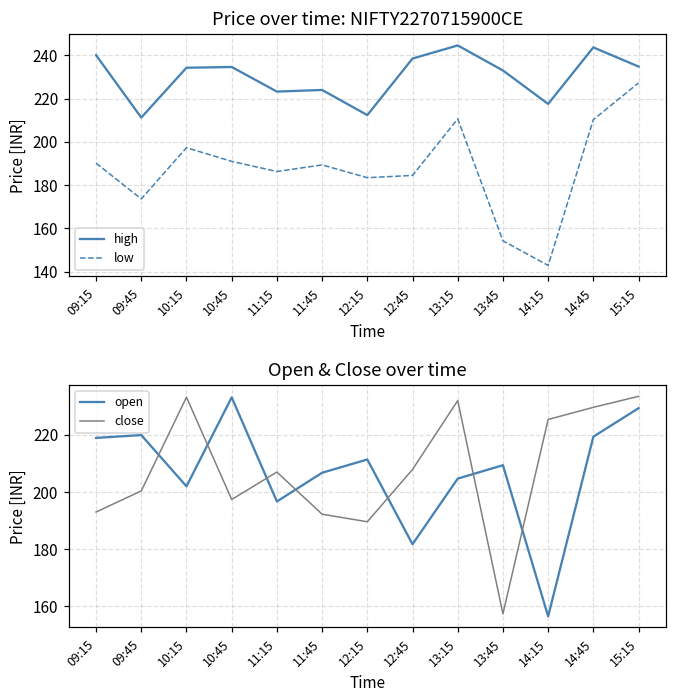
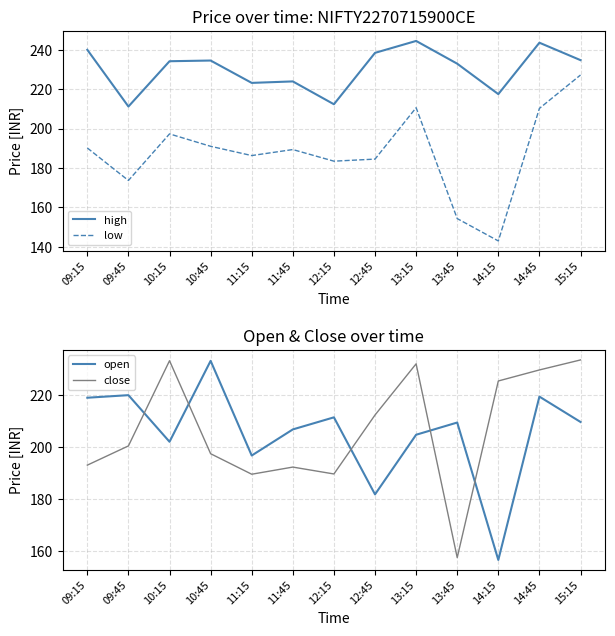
Open & Close over time, close, 11:15: 207 -> 190
Open & Close over time, close, 12:45: 208 -> 212
Open & Close over time, open, 15:15: 229 -> 210
